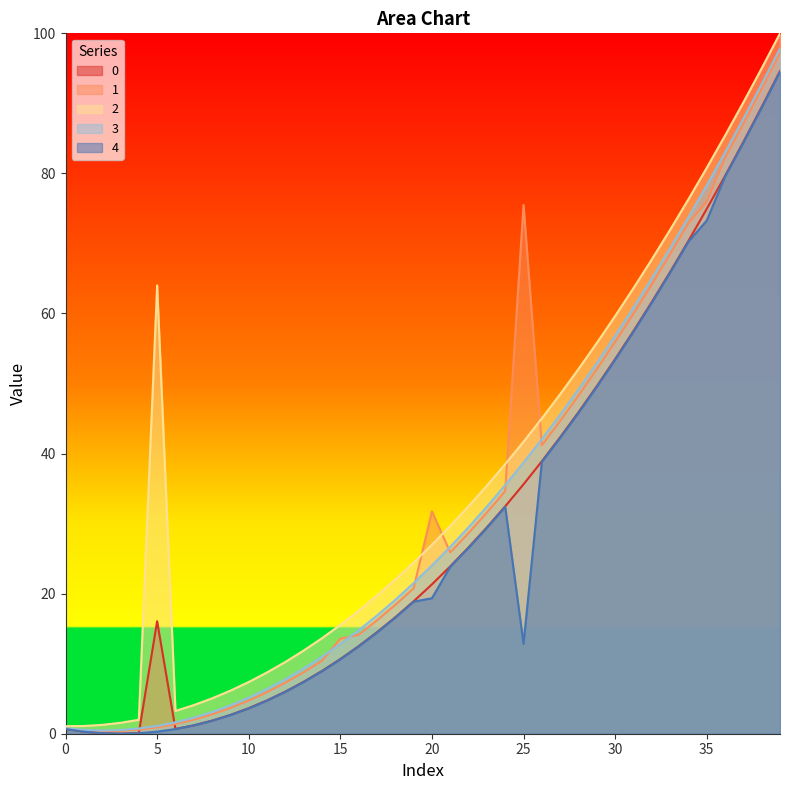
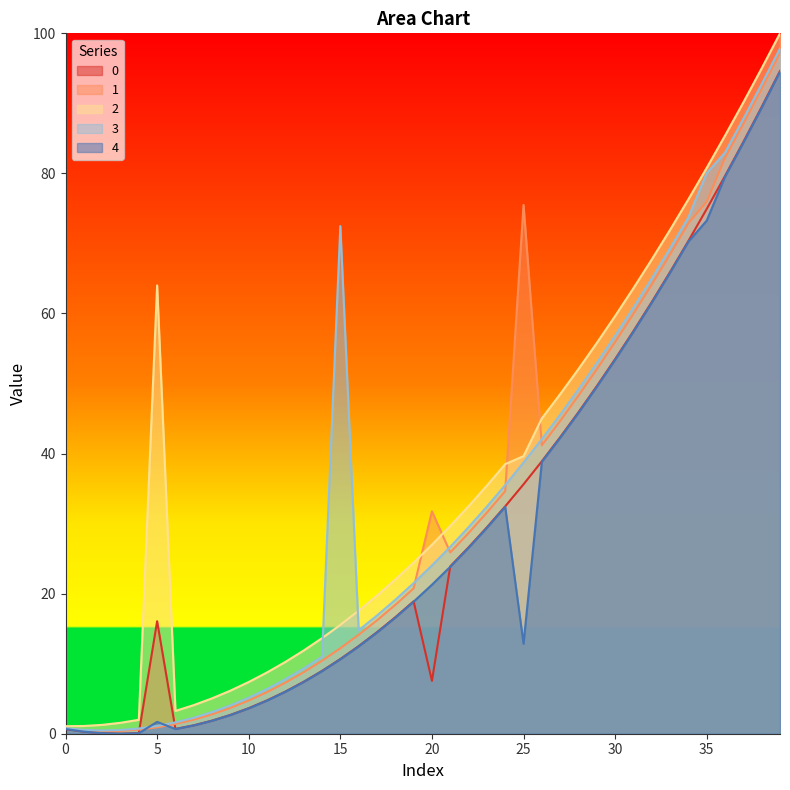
4, 5: 0 -> 2
1, 15: 14 -> 12
3, 15: 13 -> 72
0, 20: 21 -> 8
4, 20: 19 -> 21
2, 25: 42 -> 40
3, 35: 78 -> 80
